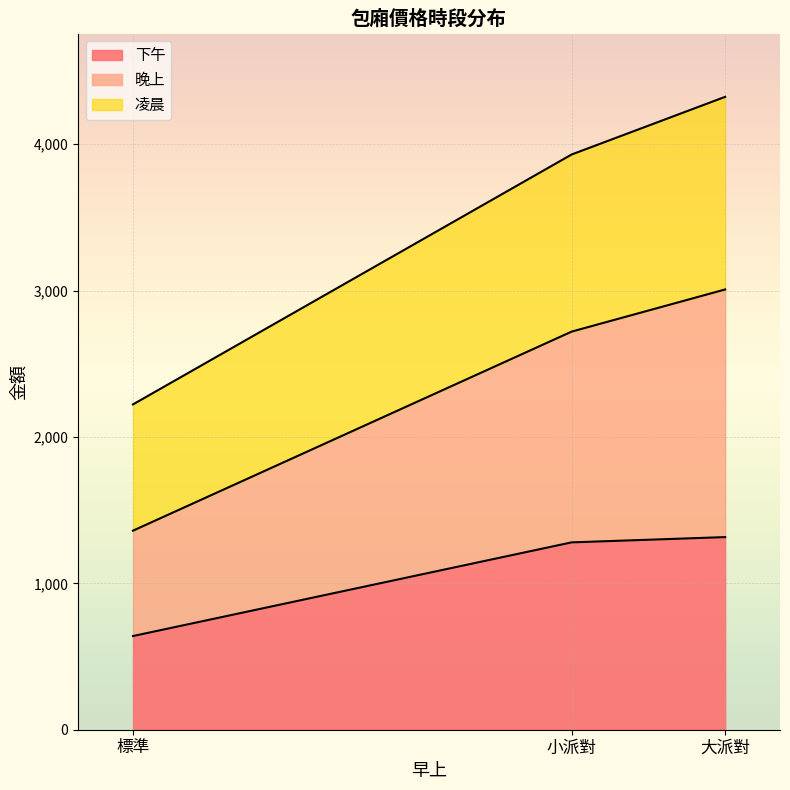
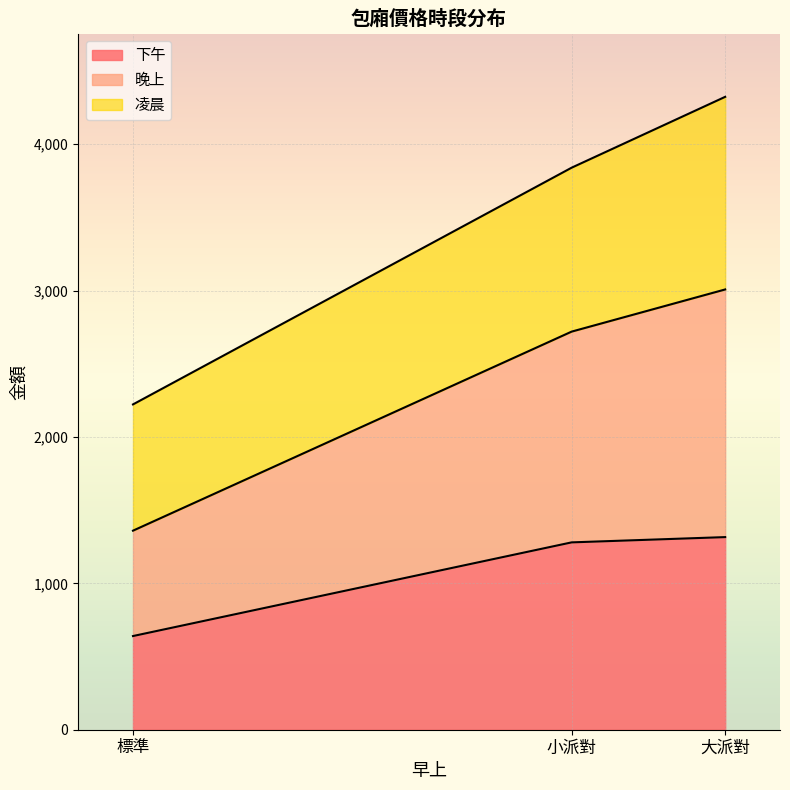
凌晨, 小派對: 1,210 -> 1,120
